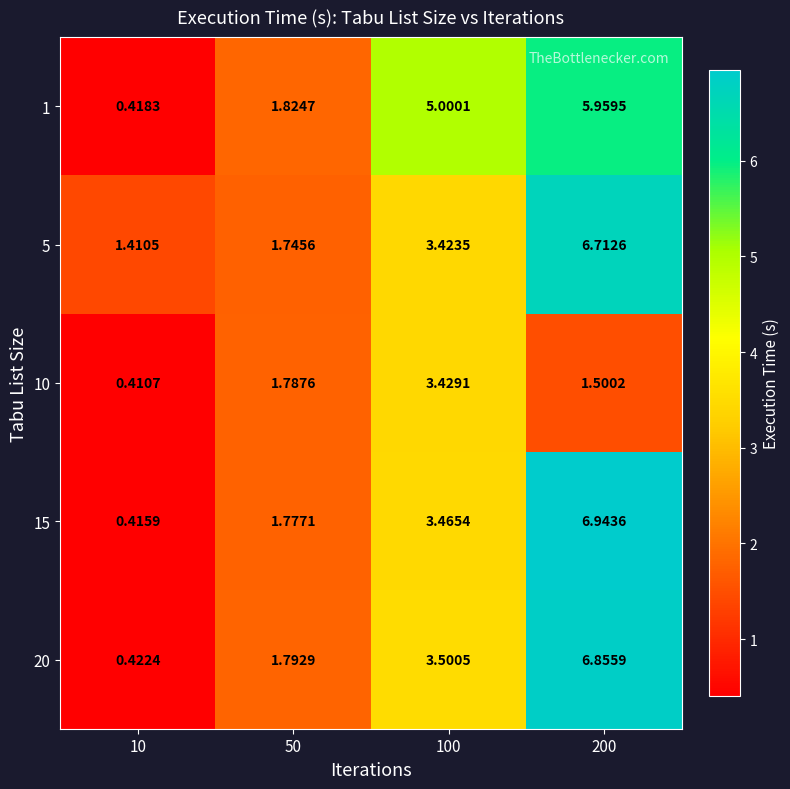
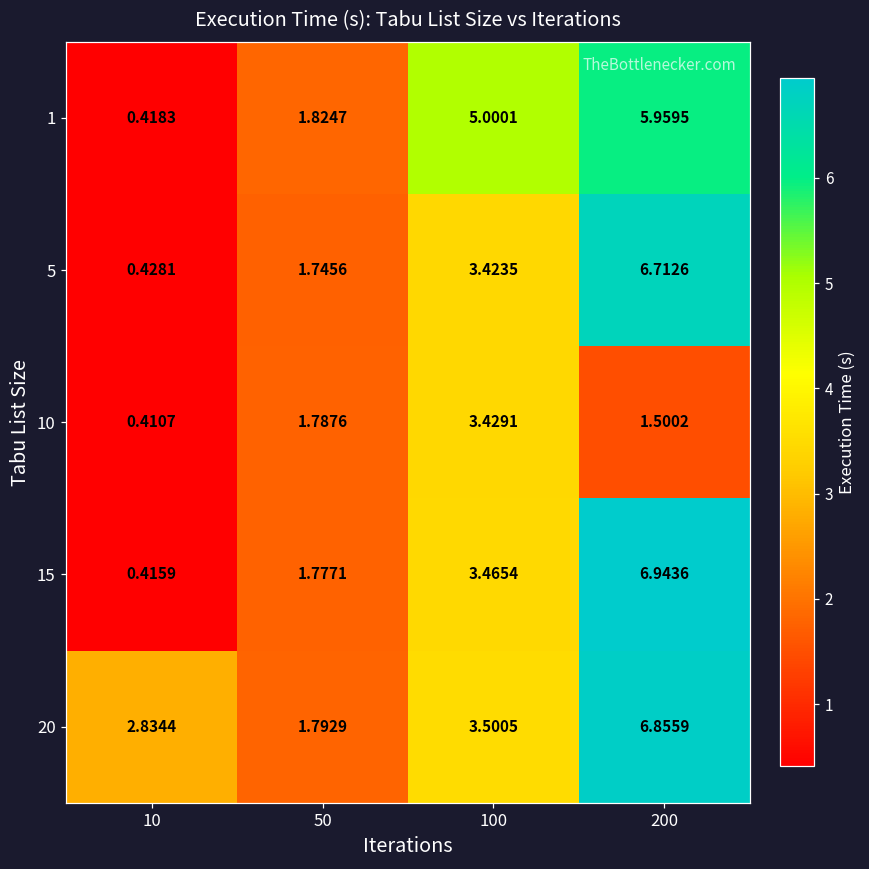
5, 10: 1.4105 -> 0.4281
20, 10: 0.4224 -> 2.8344
